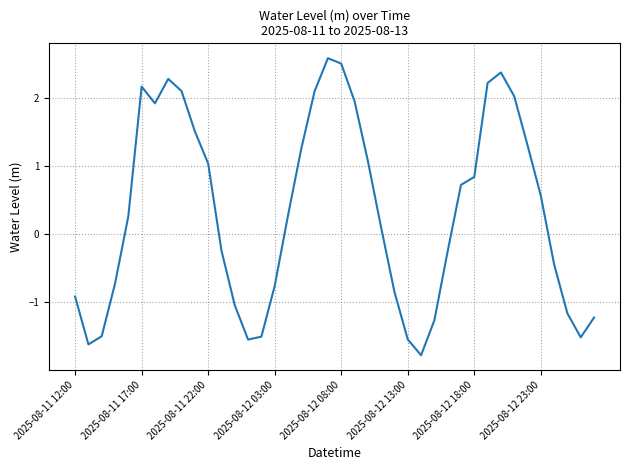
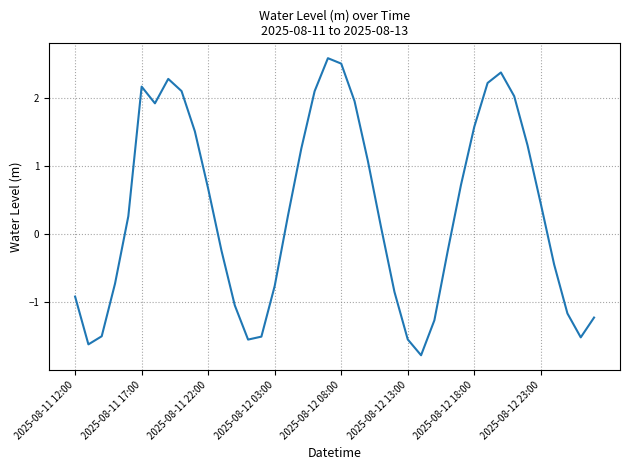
2025-08-11 22:00: 1.0 -> 0.7
2025-08-12 18:00: 0.8 -> 1.6
2025-08-12 23:00: 0.6 -> 0.4
